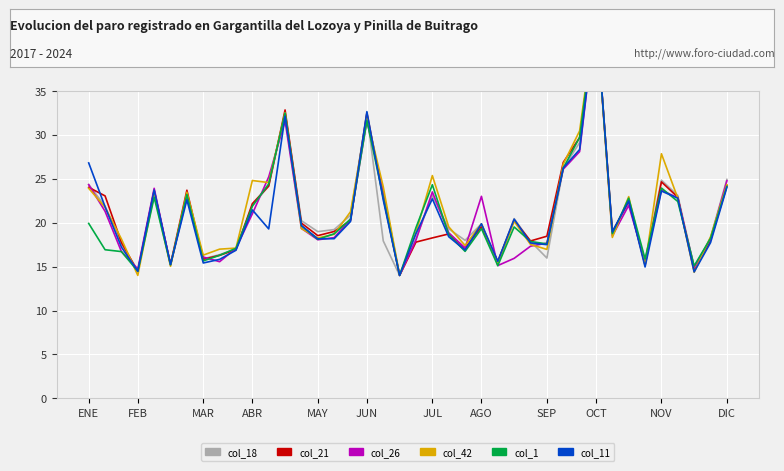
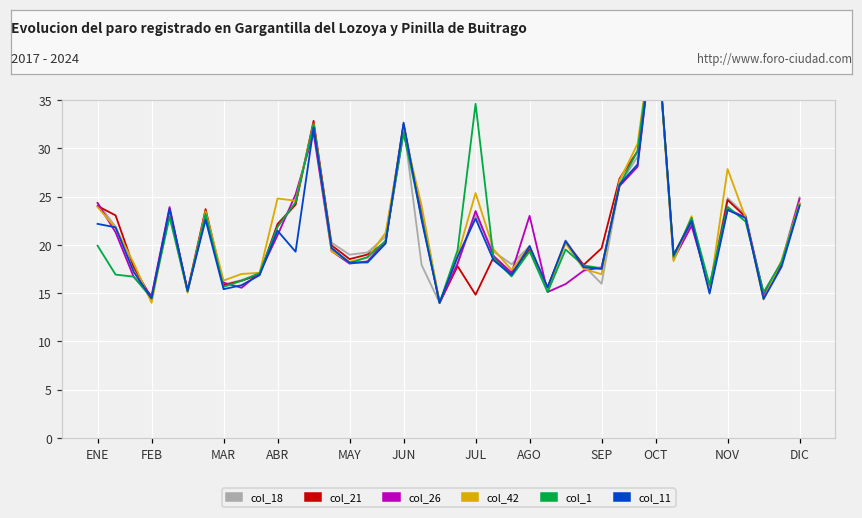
col_11, ENE: 27 -> 22
col_21, JUL: 18 -> 15
col_1, JUL: 24 -> 35
col_21, SEP: 18 -> 20
